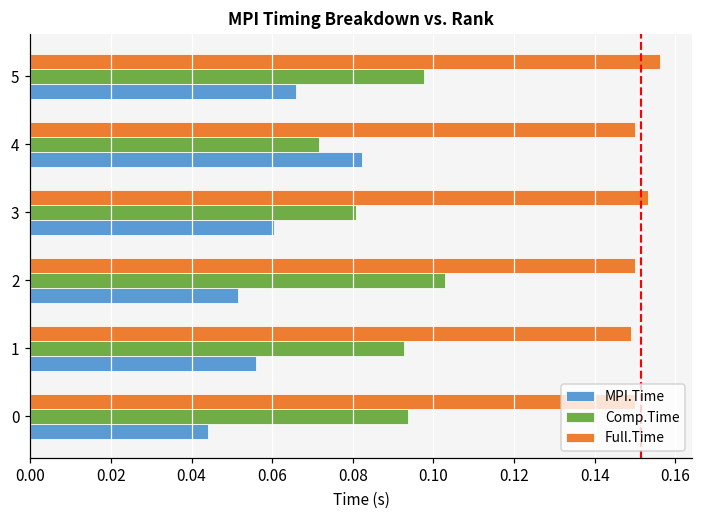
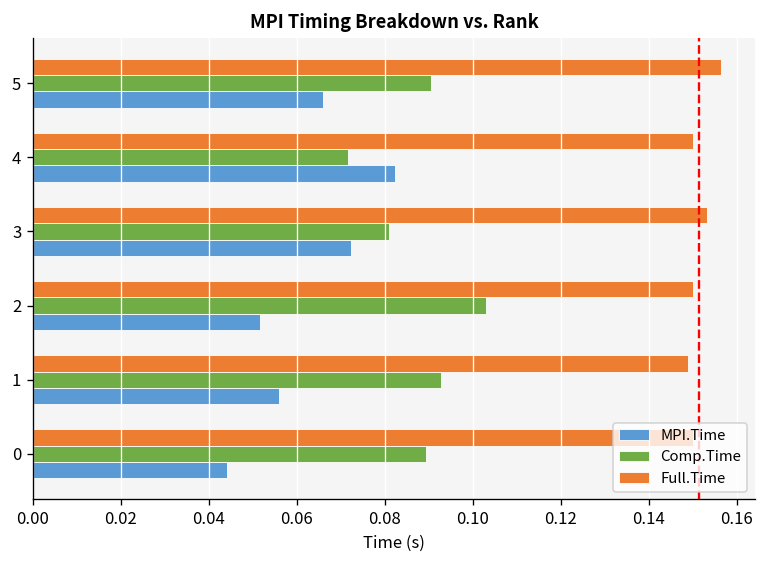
Comp.Time, 5: 0.098 -> 0.090
MPI.Time, 3: 0.061 -> 0.072
Comp.Time, 0: 0.094 -> 0.089
